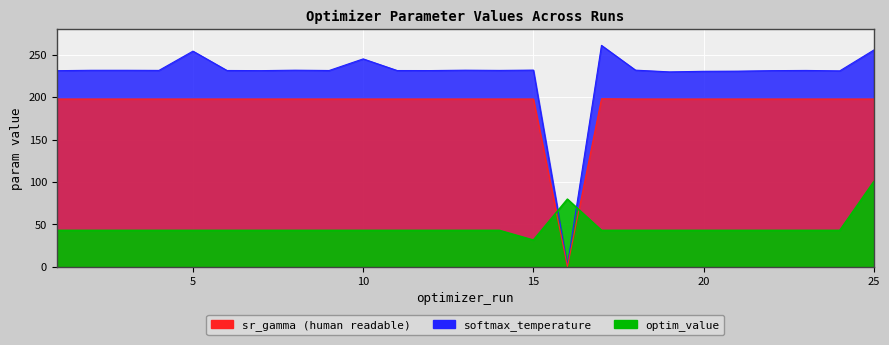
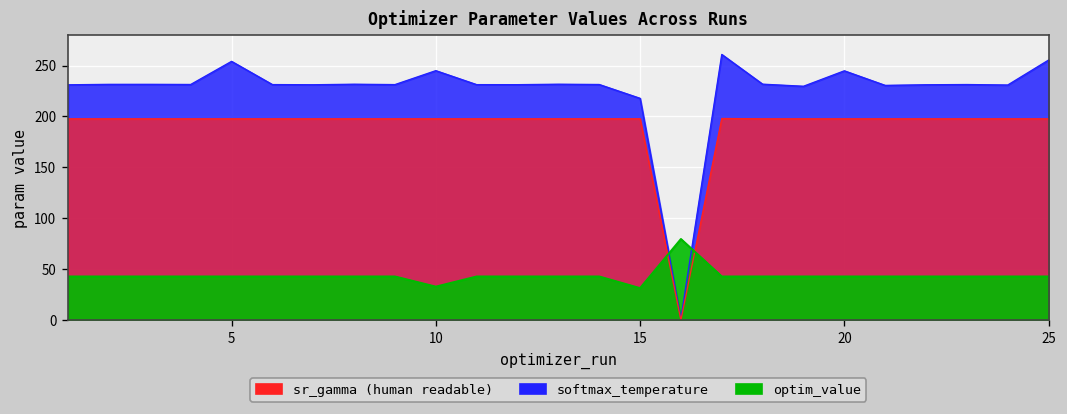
optim_value, 10: 40 -> 30
softmax_temperature, 15: 230 -> 220
softmax_temperature, 20: 230 -> 240
optim_value, 25: 100 -> 40
